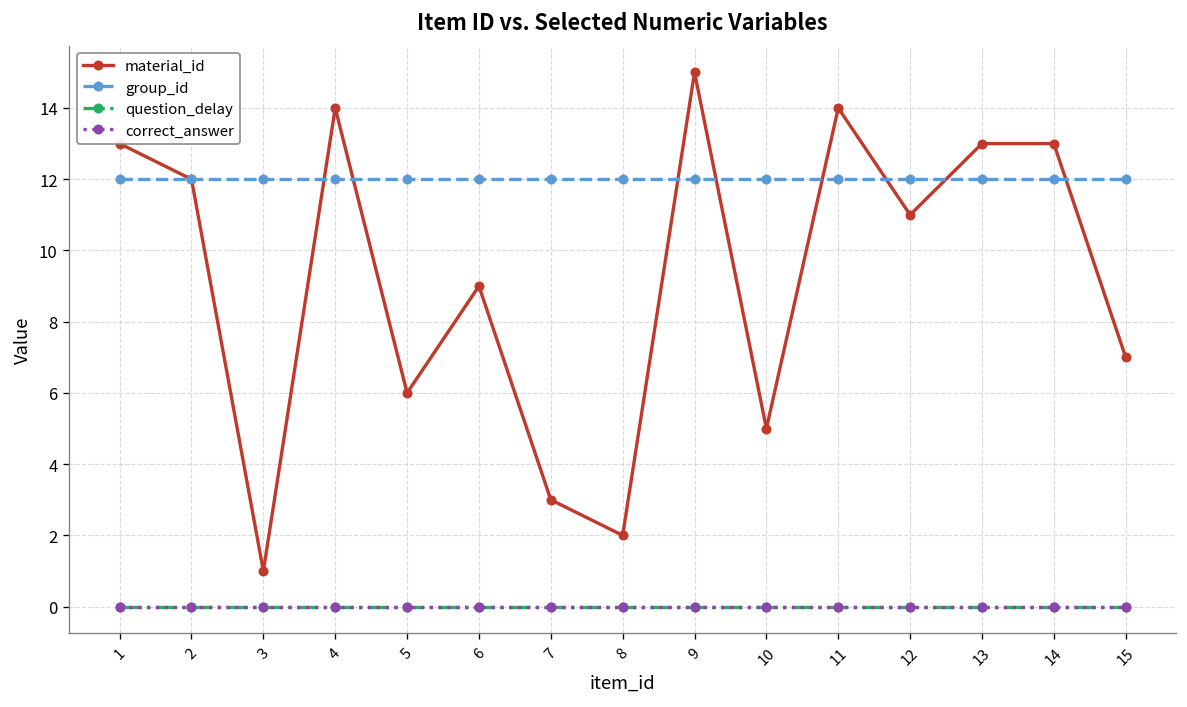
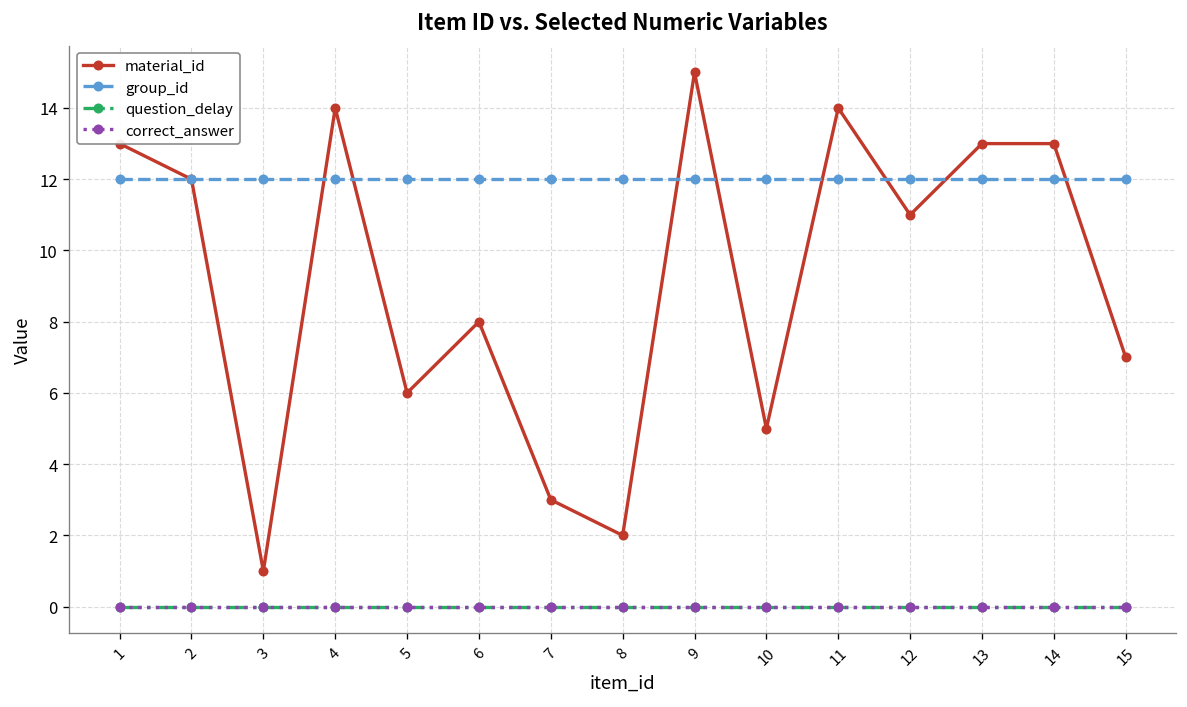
material_id, 6: 9 -> 8
